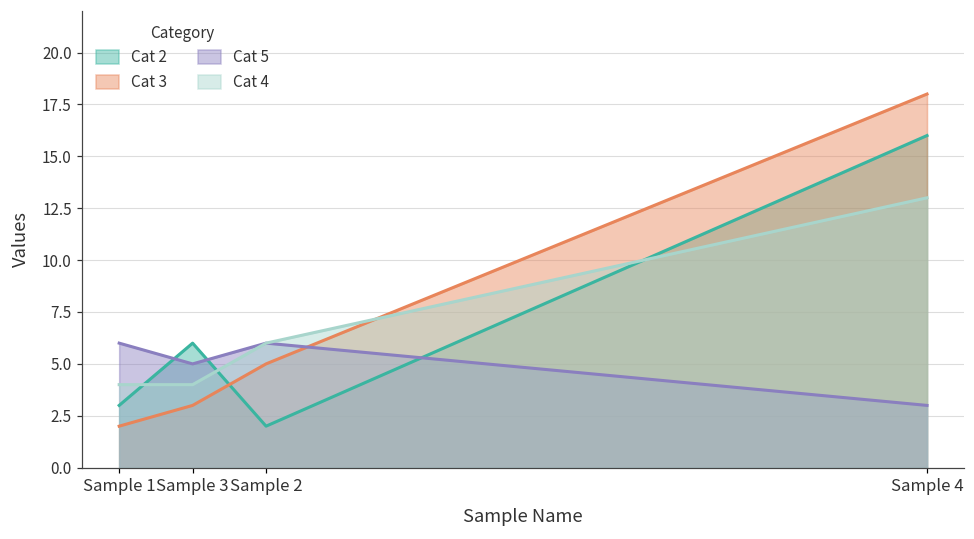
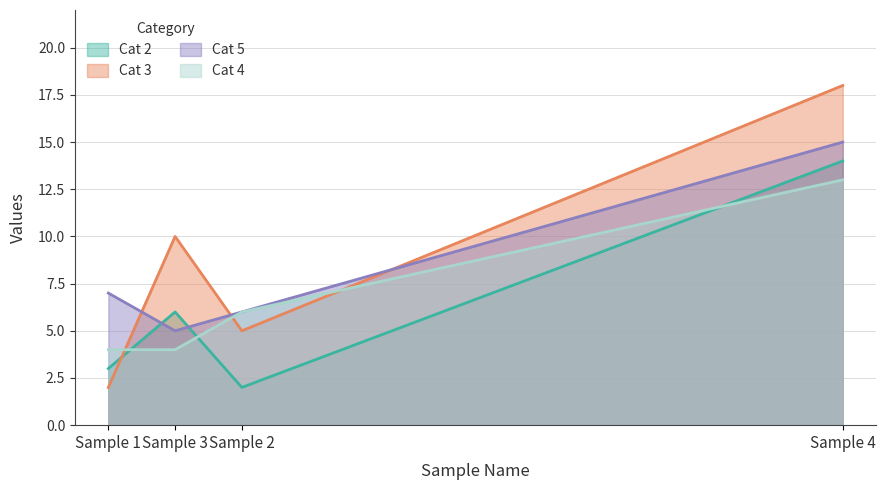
Cat 5, Sample 1: 6 -> 7
Cat 3, Sample 3: 3 -> 10
Cat 2, Sample 4: 16 -> 14
Cat 5, Sample 4: 3 -> 15
